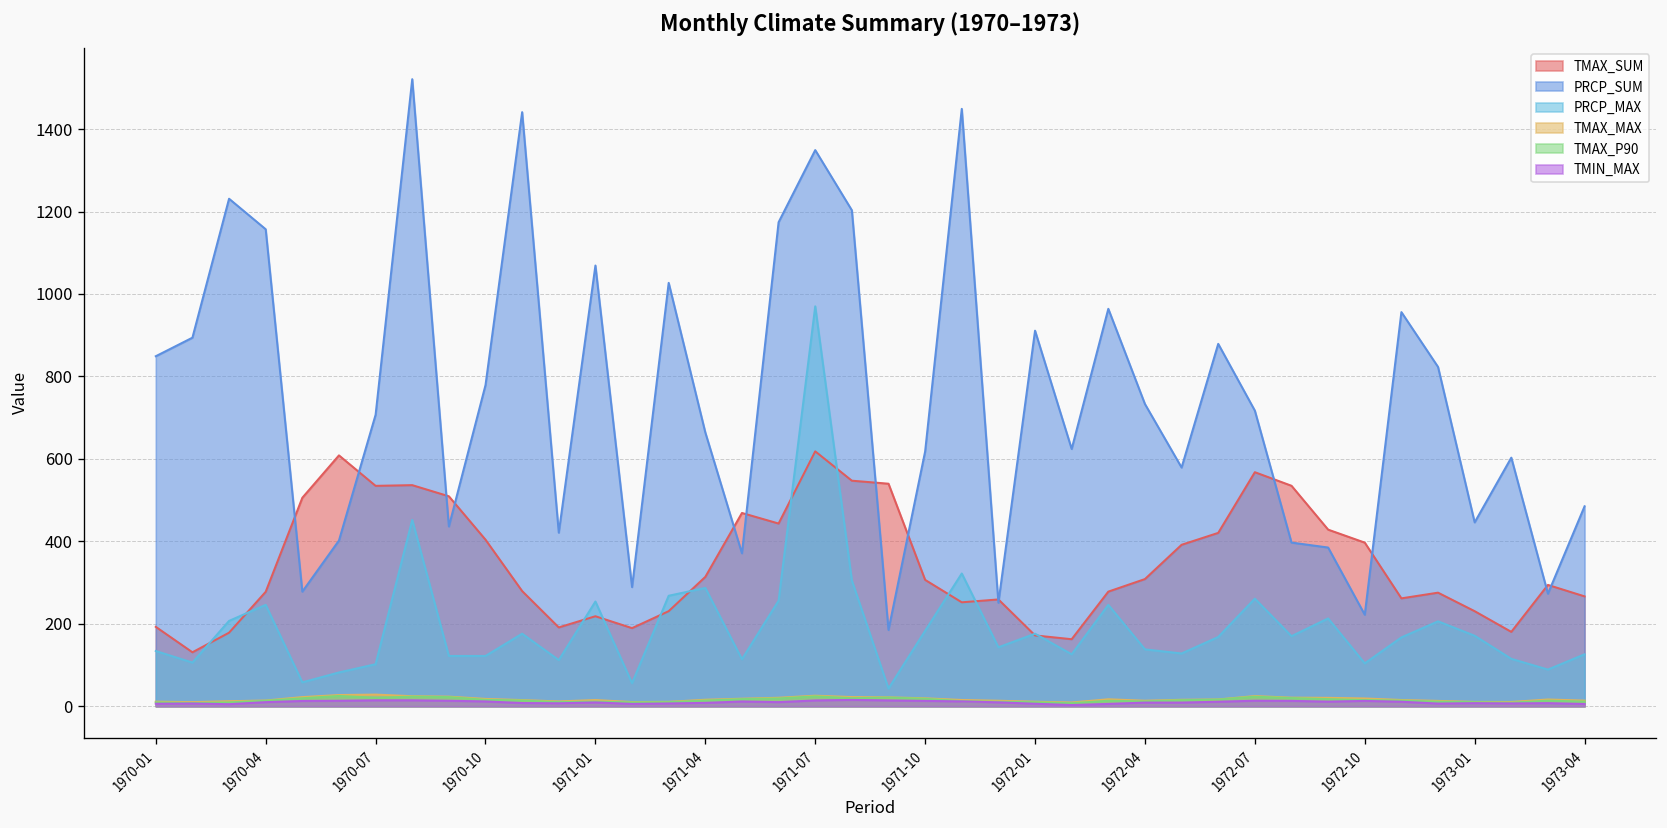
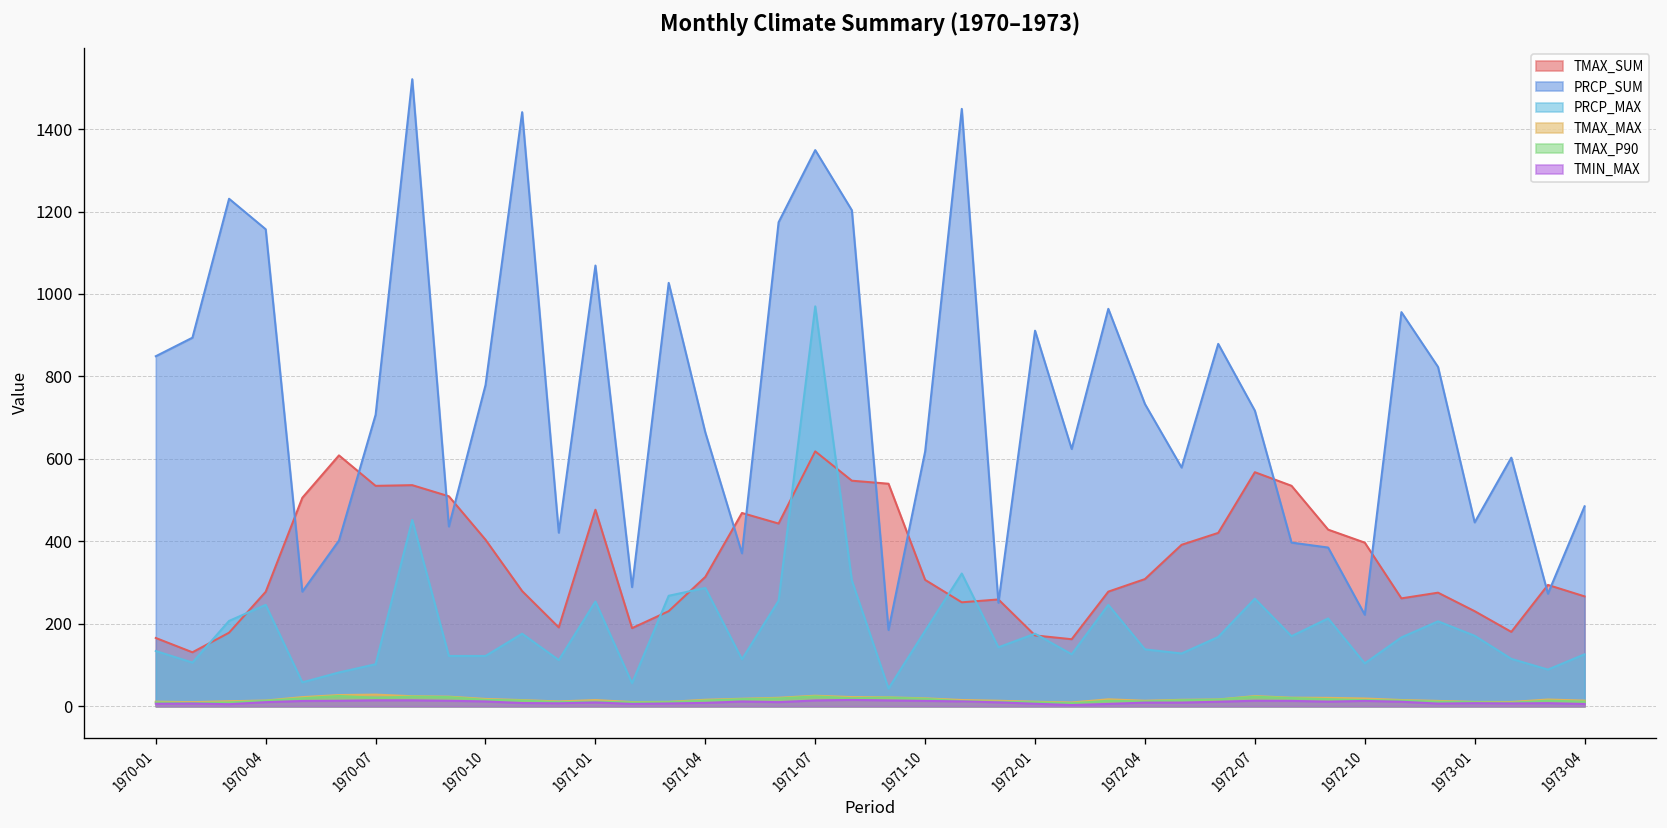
TMAX_SUM, 1970-01: 190 -> 170
TMAX_SUM, 1971-01: 220 -> 480
